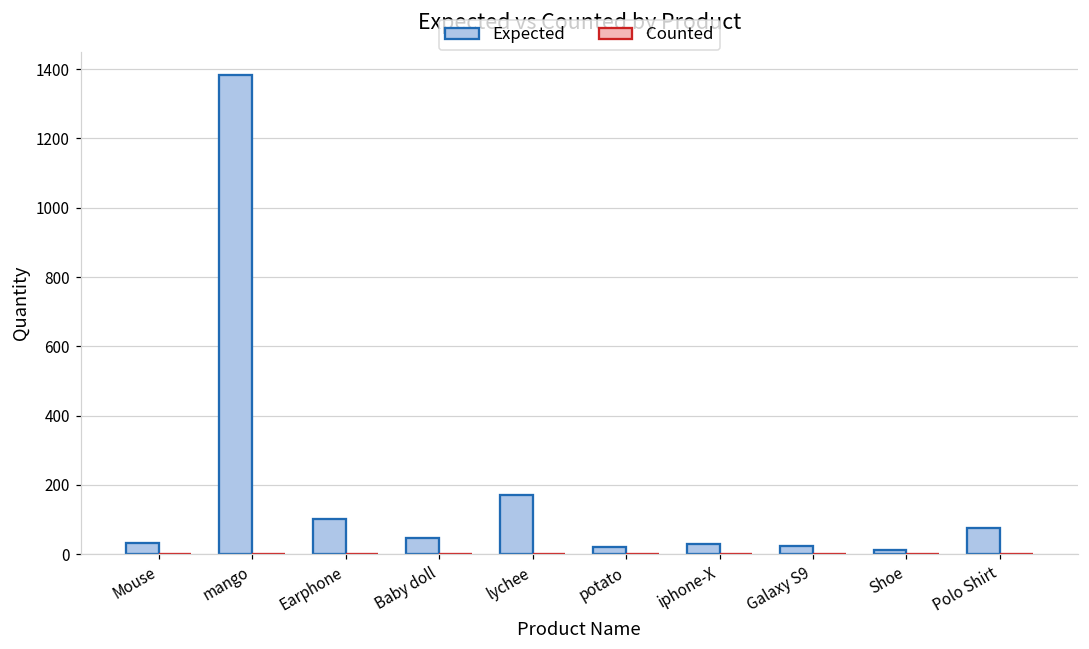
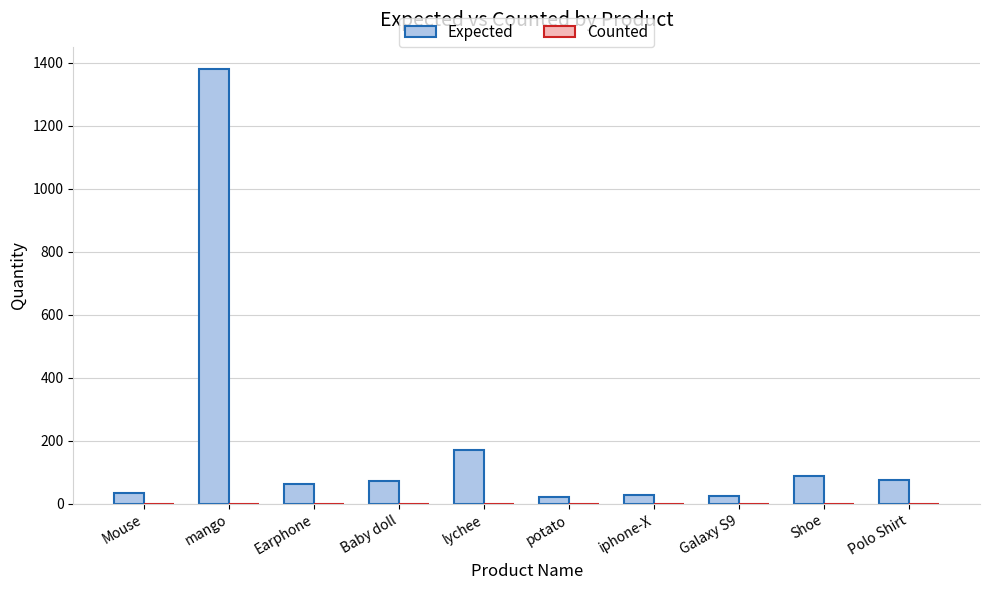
Expected, Earphone: 100 -> 60
Expected, Baby doll: 50 -> 70
Expected, Shoe: 10 -> 90
